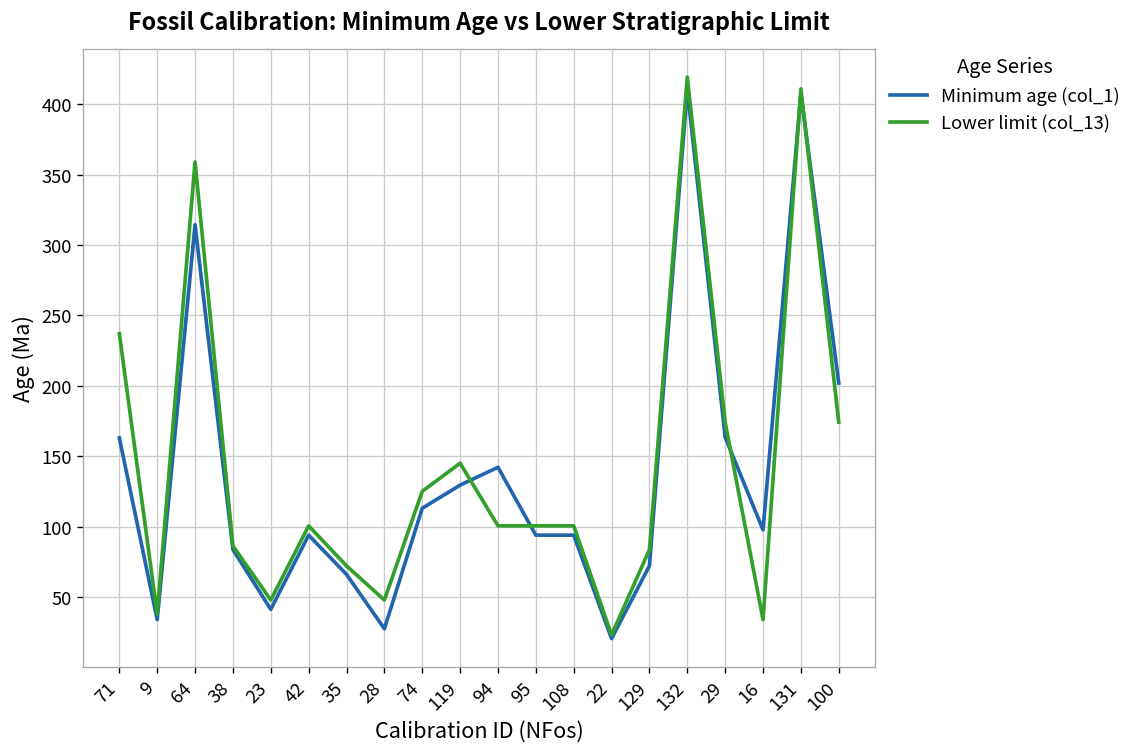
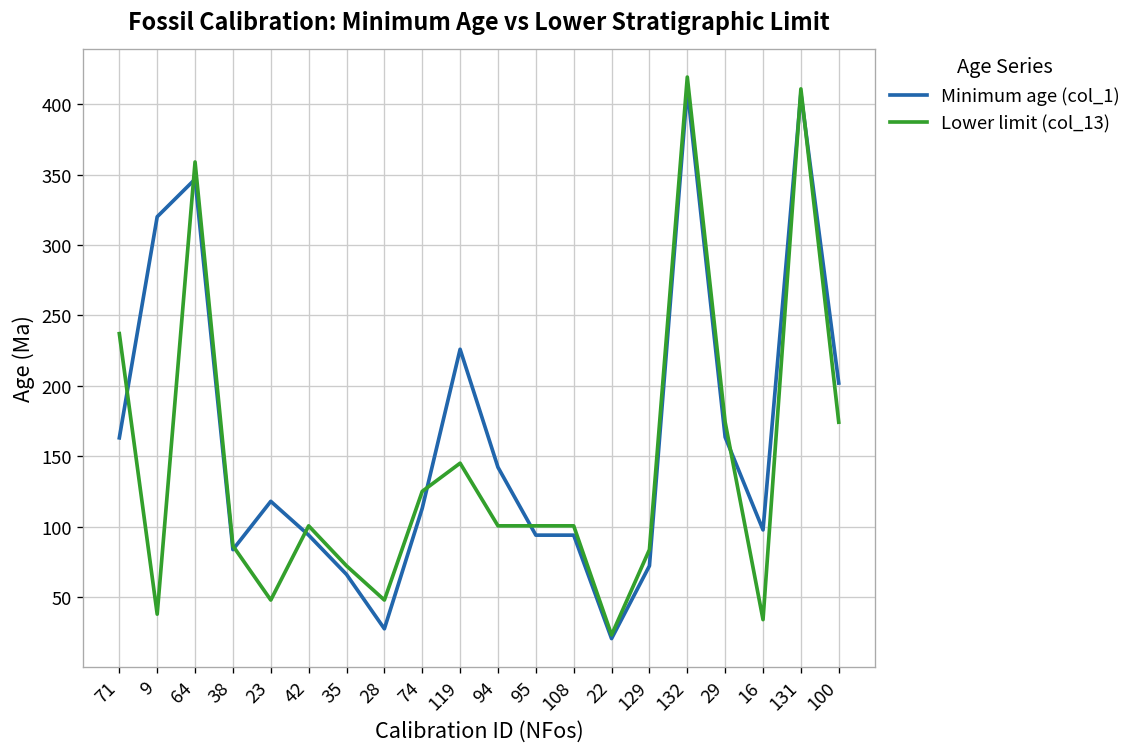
Minimum age (col_1), 9: 34 -> 320
Minimum age (col_1), 64: 314 -> 347
Minimum age (col_1), 23: 41 -> 118
Minimum age (col_1), 119: 129 -> 226
